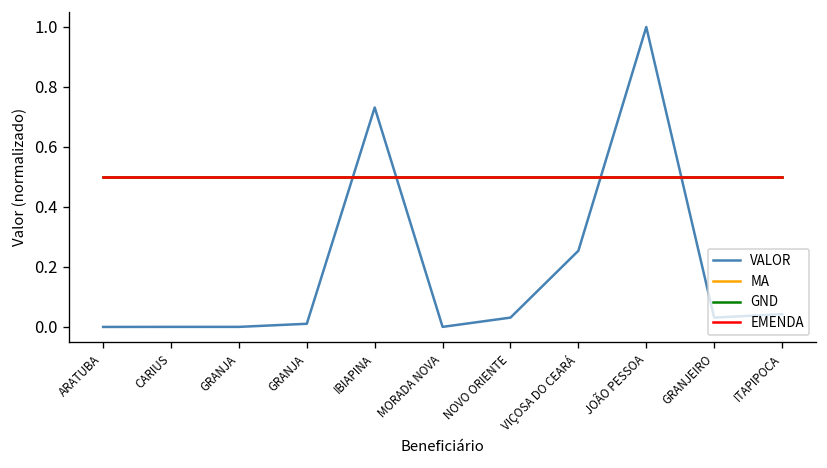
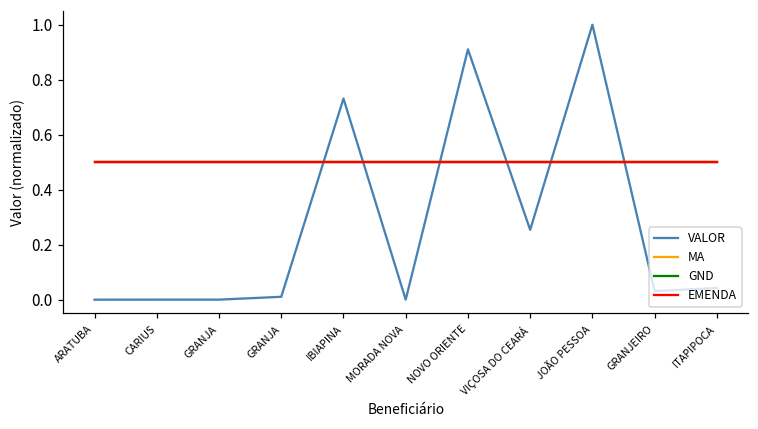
VALOR, NOVO ORIENTE: 0.03 -> 0.91
